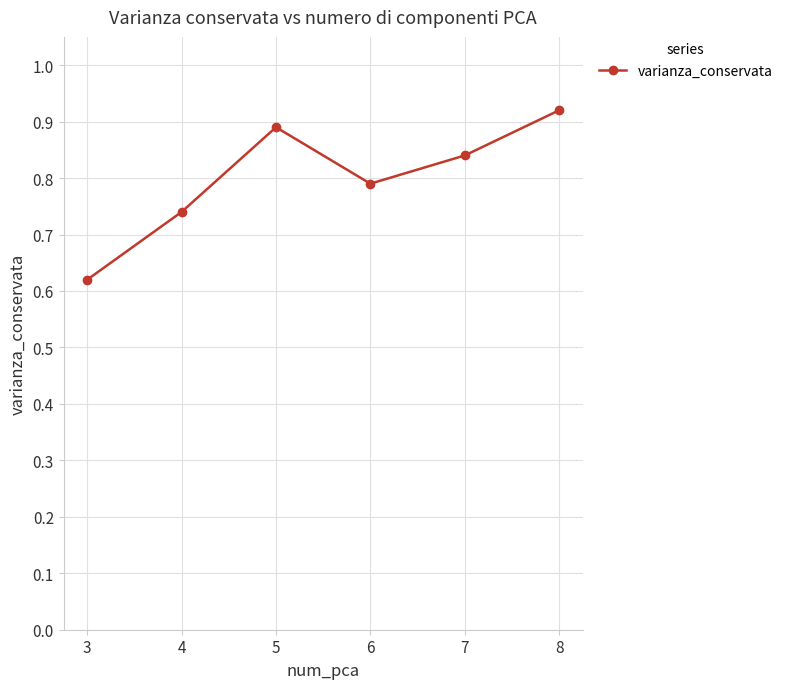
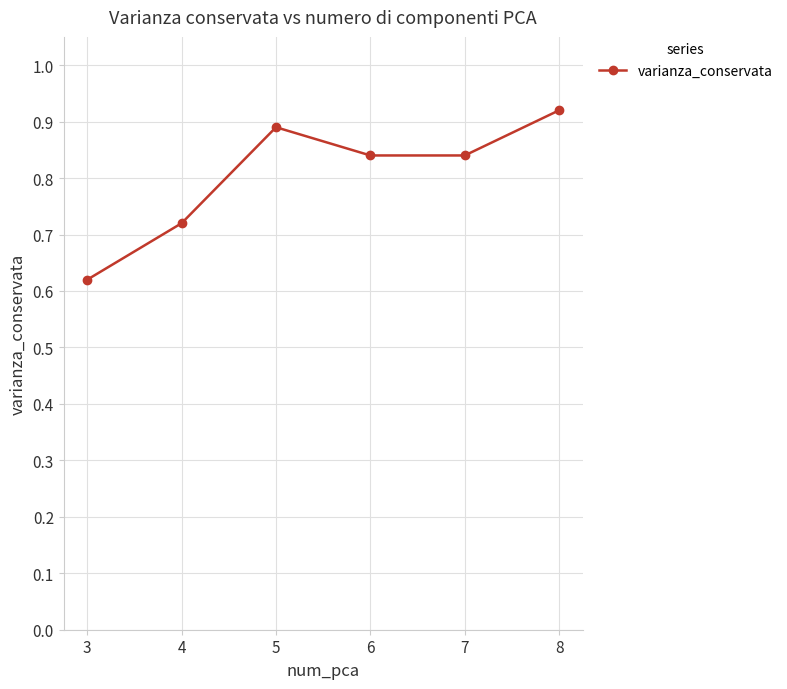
4: 0.74 -> 0.72
6: 0.79 -> 0.84
